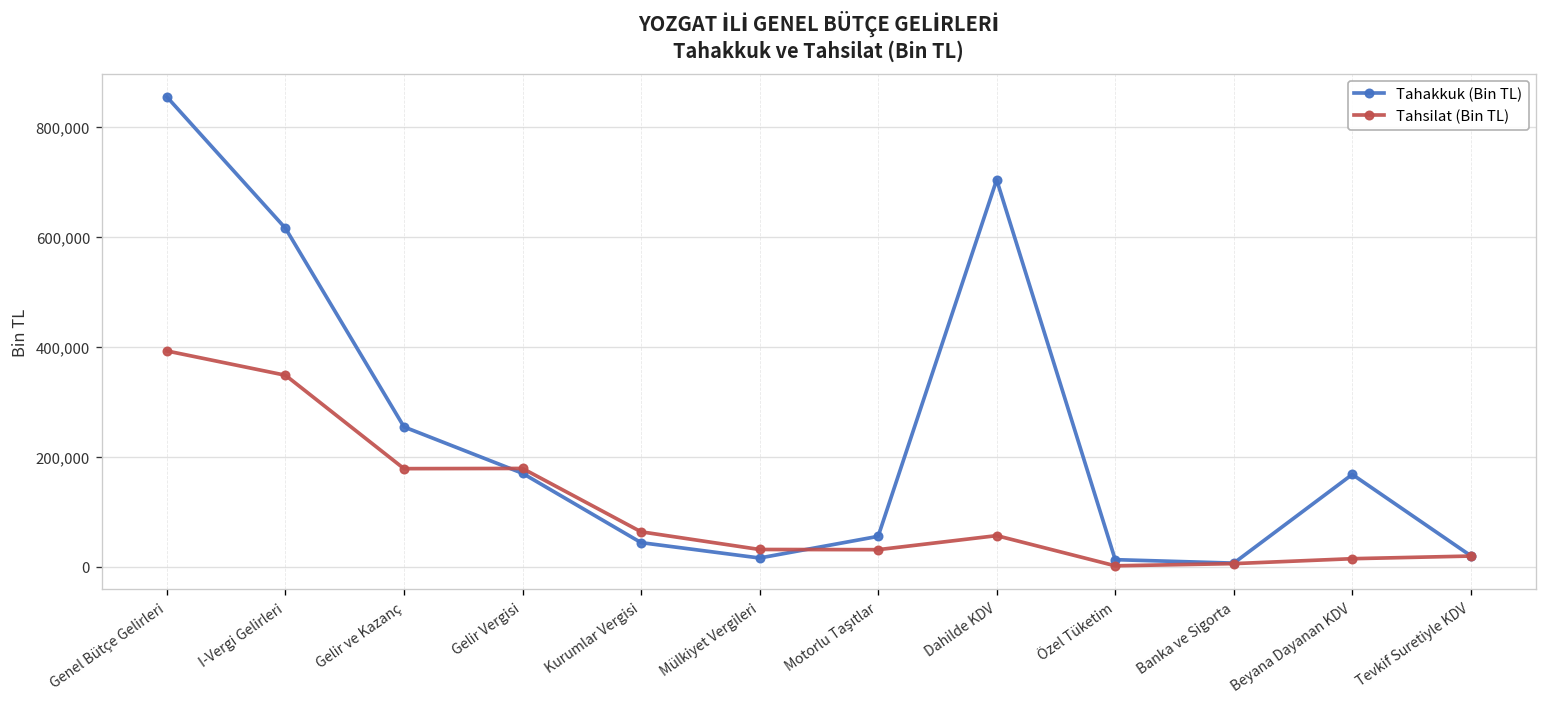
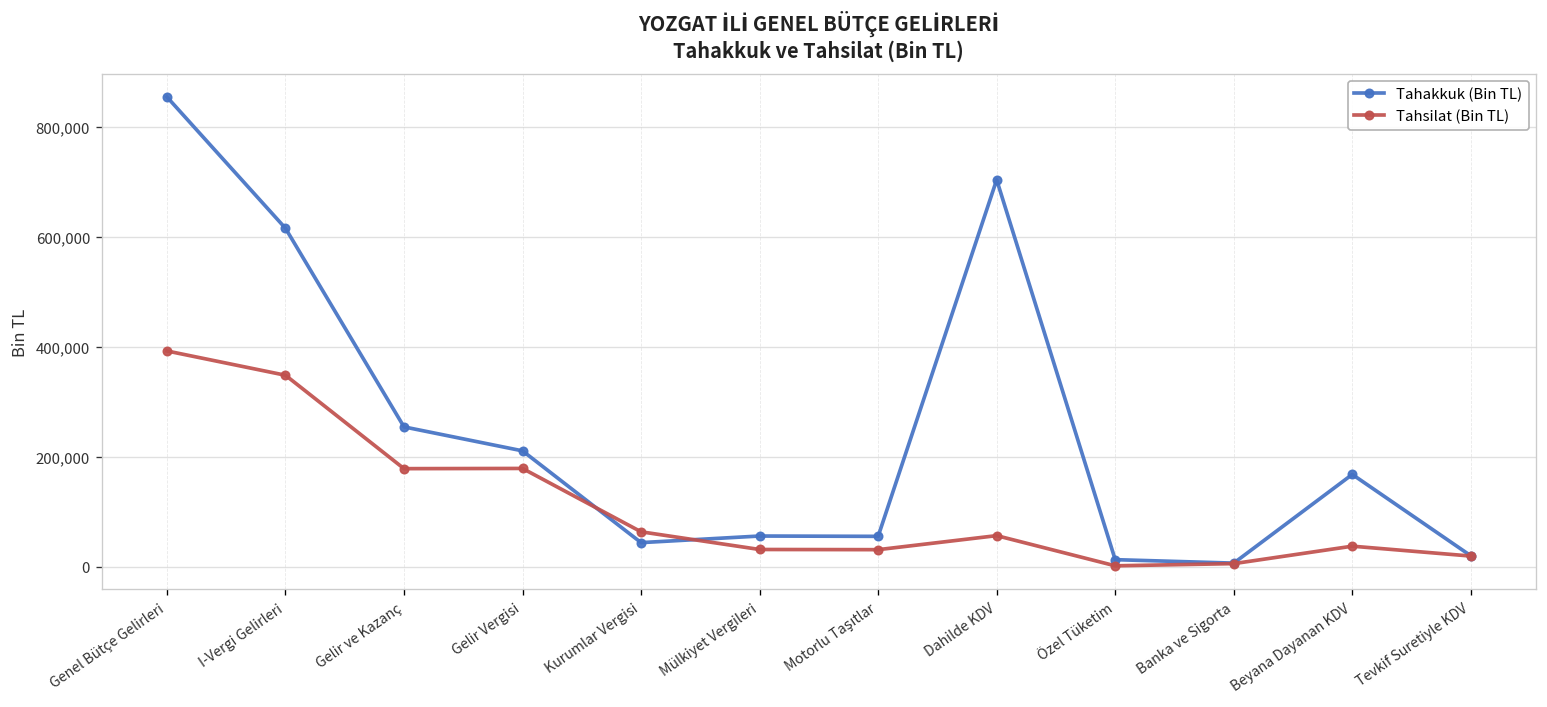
Tahakkuk (Bin TL), Gelir Vergisi: 170,000 -> 210,000
Tahakkuk (Bin TL), Mülkiyet Vergileri: 20,000 -> 60,000
Tahsilat (Bin TL), Beyana Dayanan KDV: 10,000 -> 40,000
